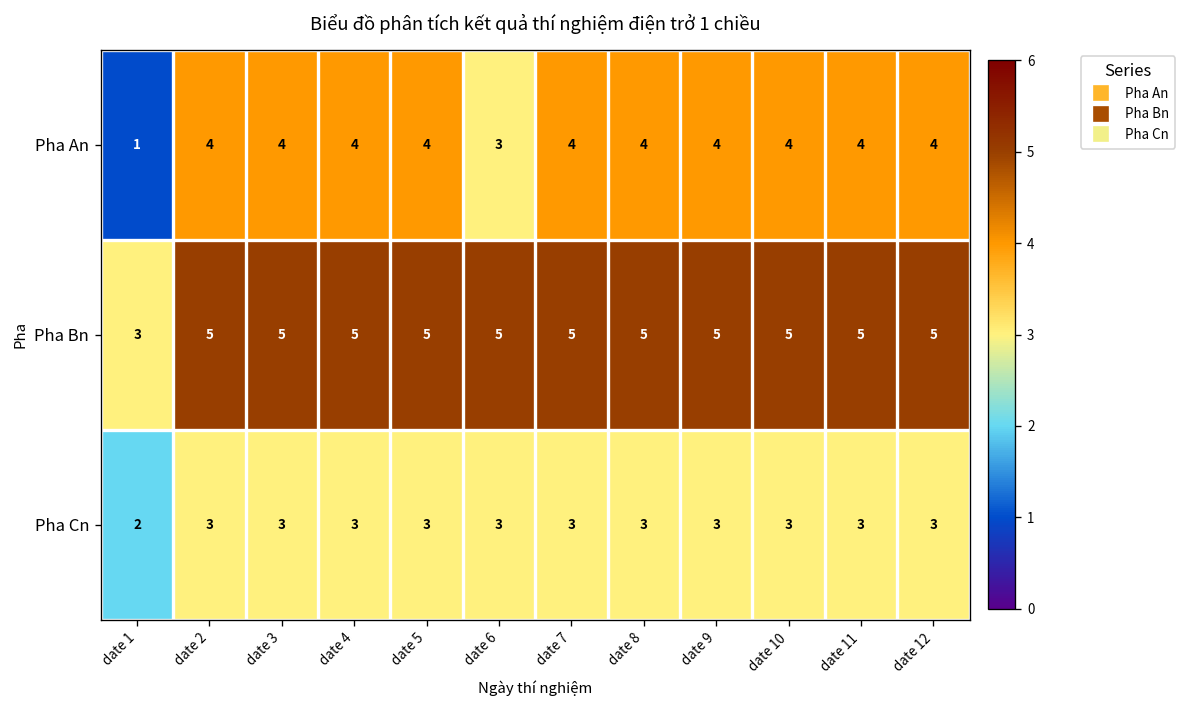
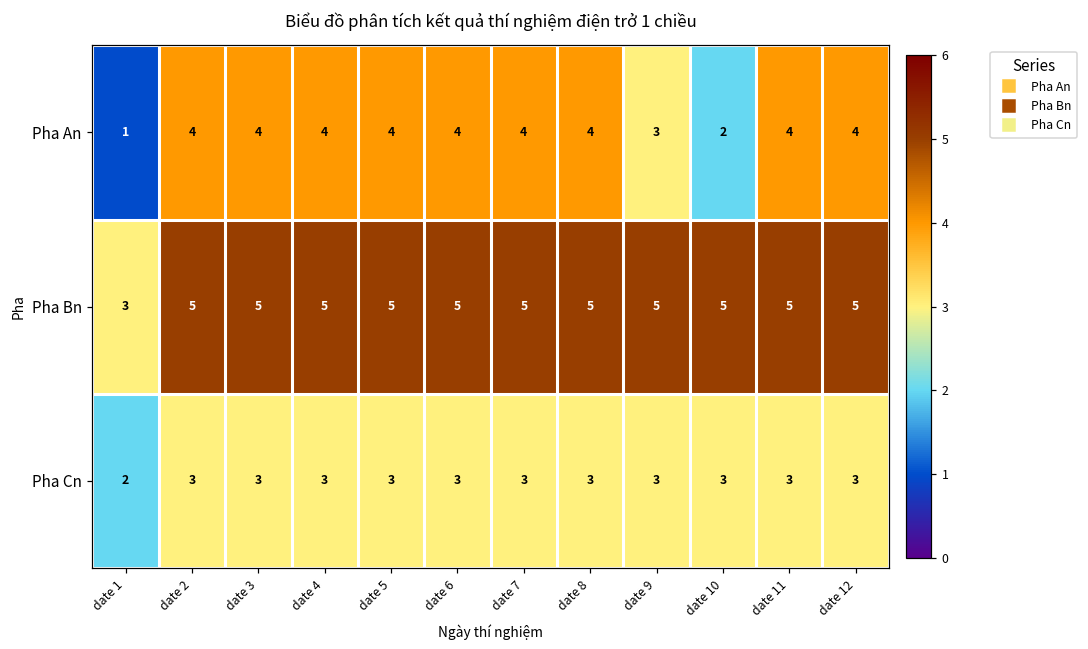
Pha An, date 6: 3 -> 4
Pha An, date 9: 4 -> 3
Pha An, date 10: 4 -> 2
